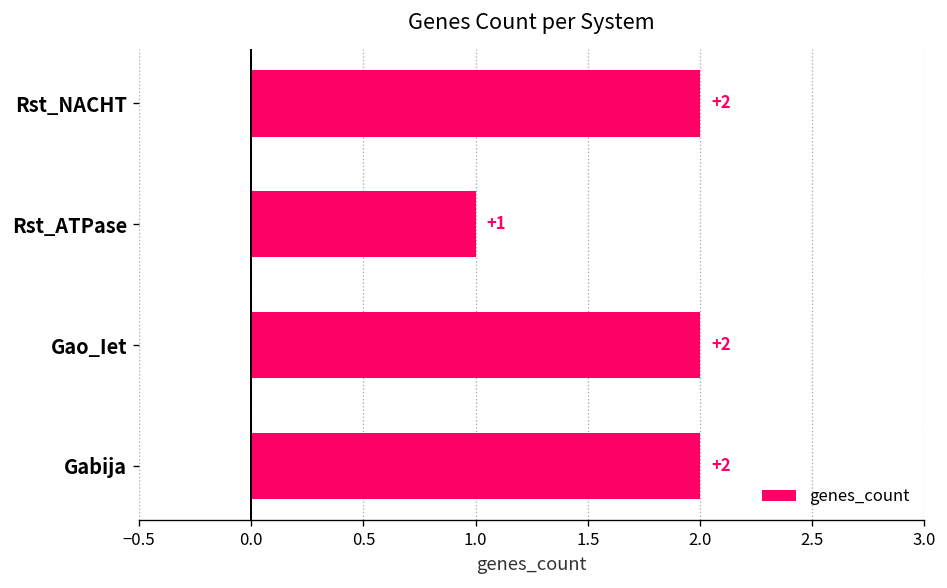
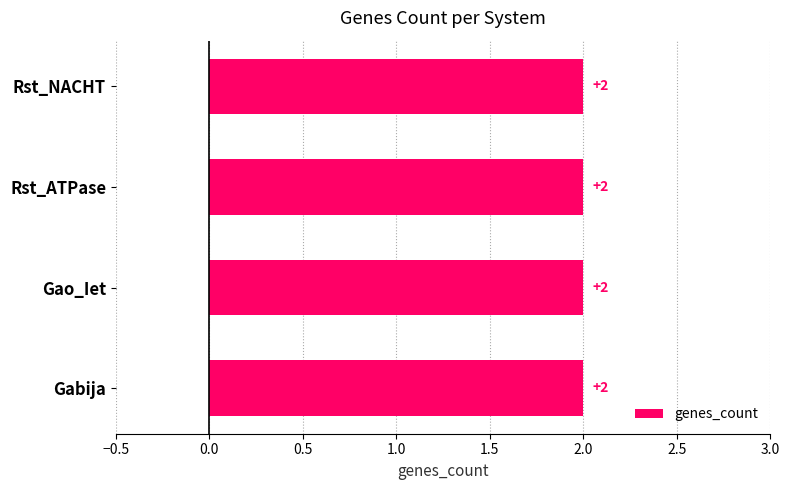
Rst_ATPase: +1 -> +2
